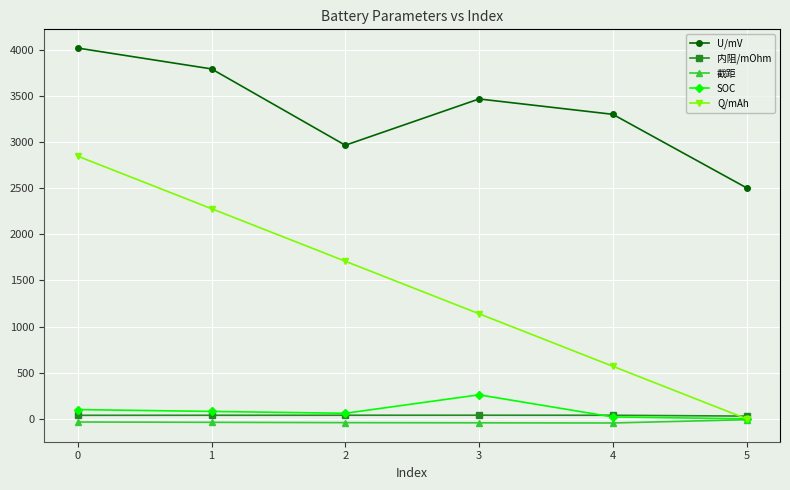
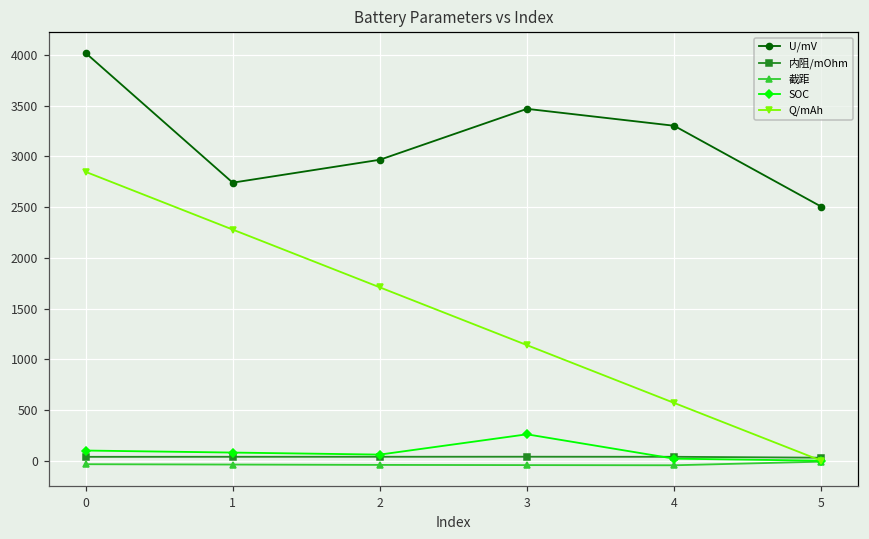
U/mV, 1: 3800 -> 2700
